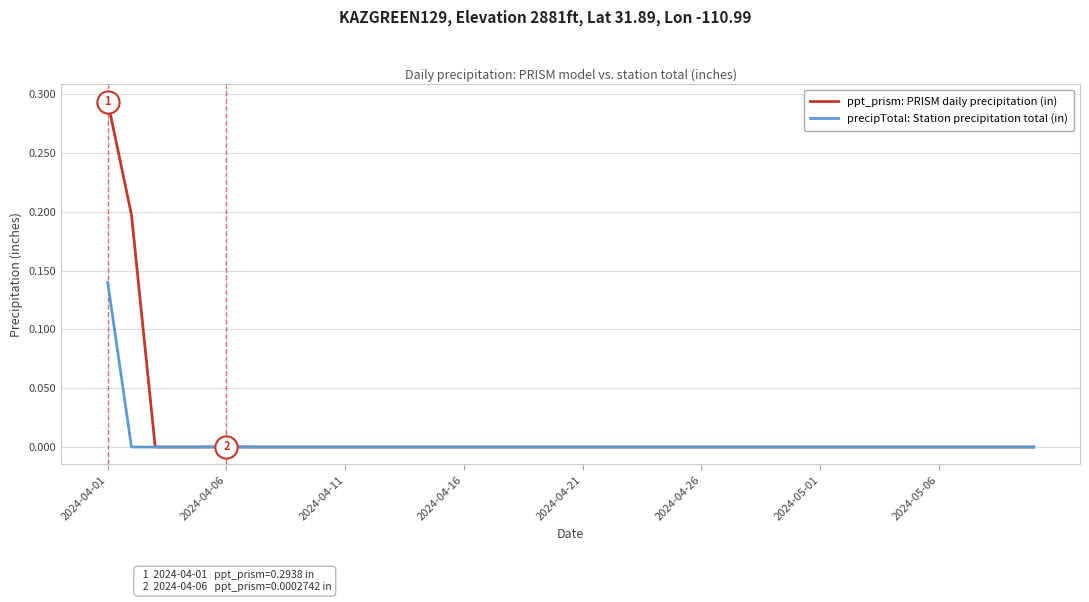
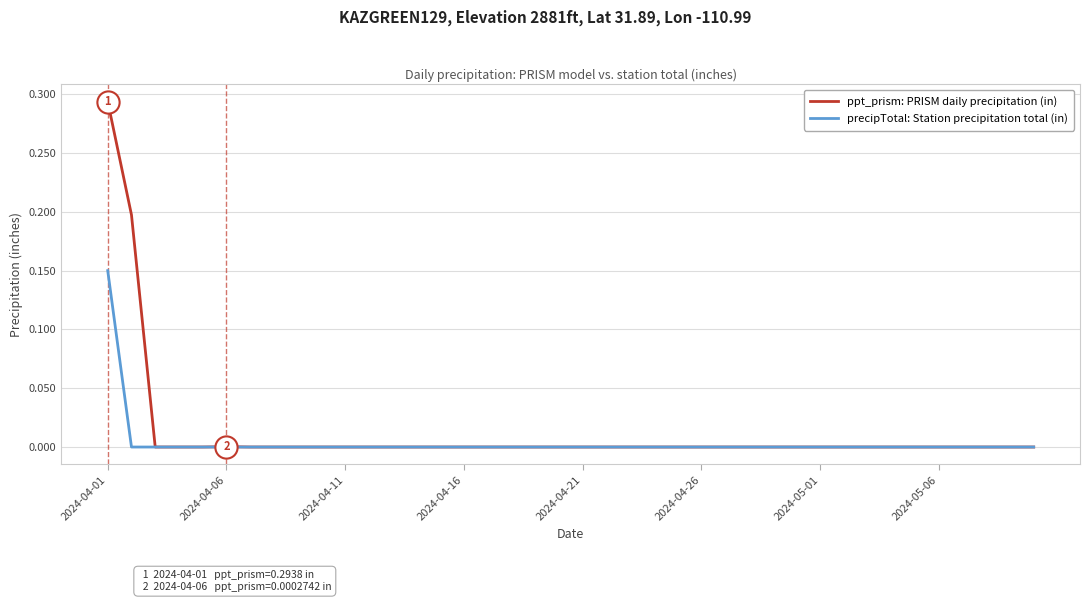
precipTotal: Station precipitation total (in), 2024-04-01: 0.14 -> 0.15
